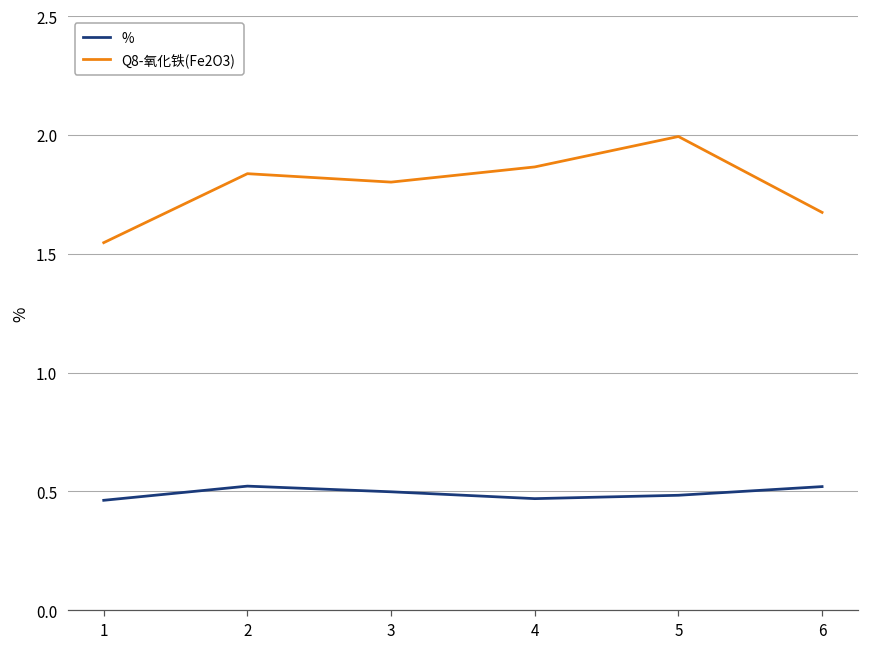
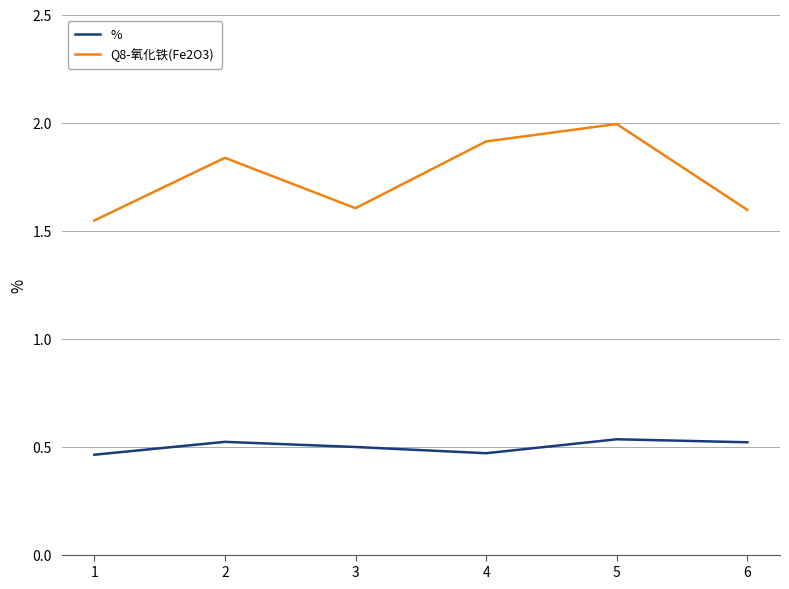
Q8-氧化铁(Fe2O3), 3: 1.80 -> 1.60
Q8-氧化铁(Fe2O3), 4: 1.87 -> 1.91
%, 5: 0.48 -> 0.53
Q8-氧化铁(Fe2O3), 6: 1.67 -> 1.60
